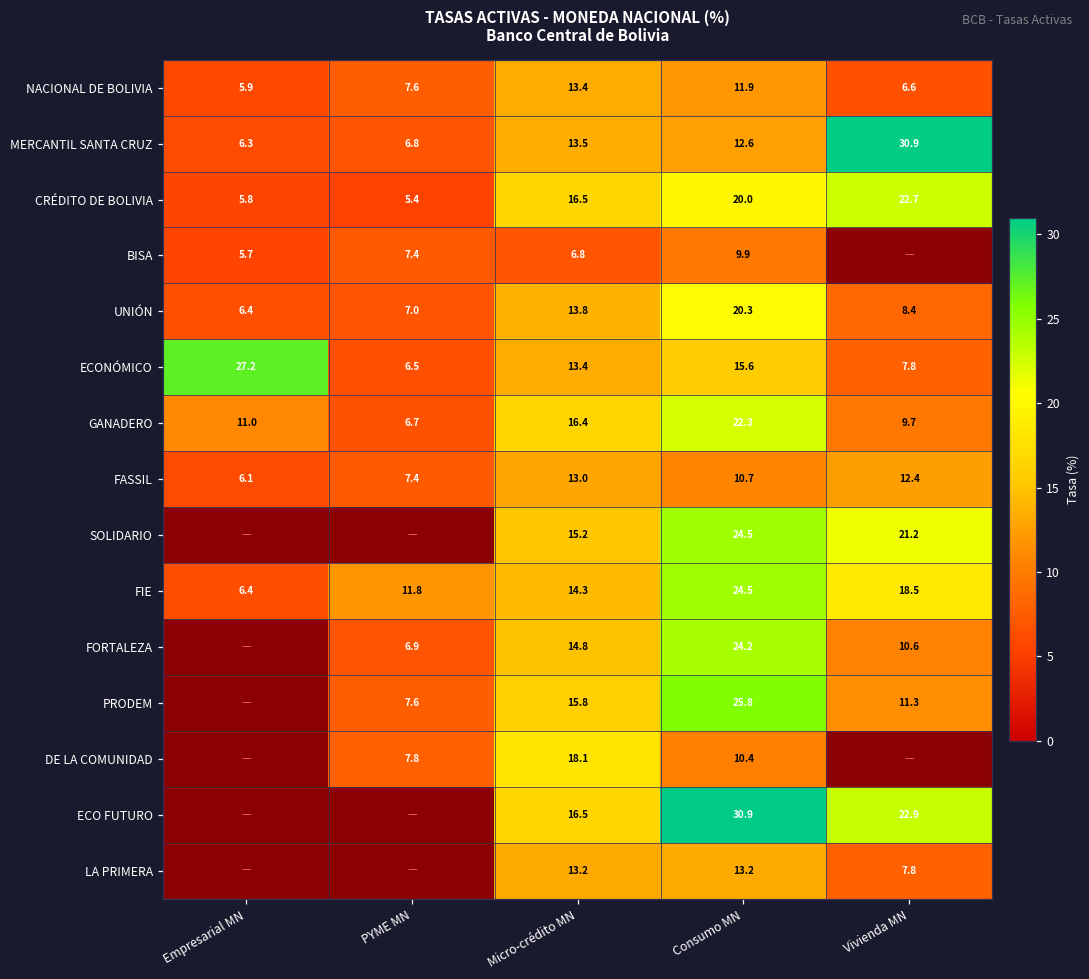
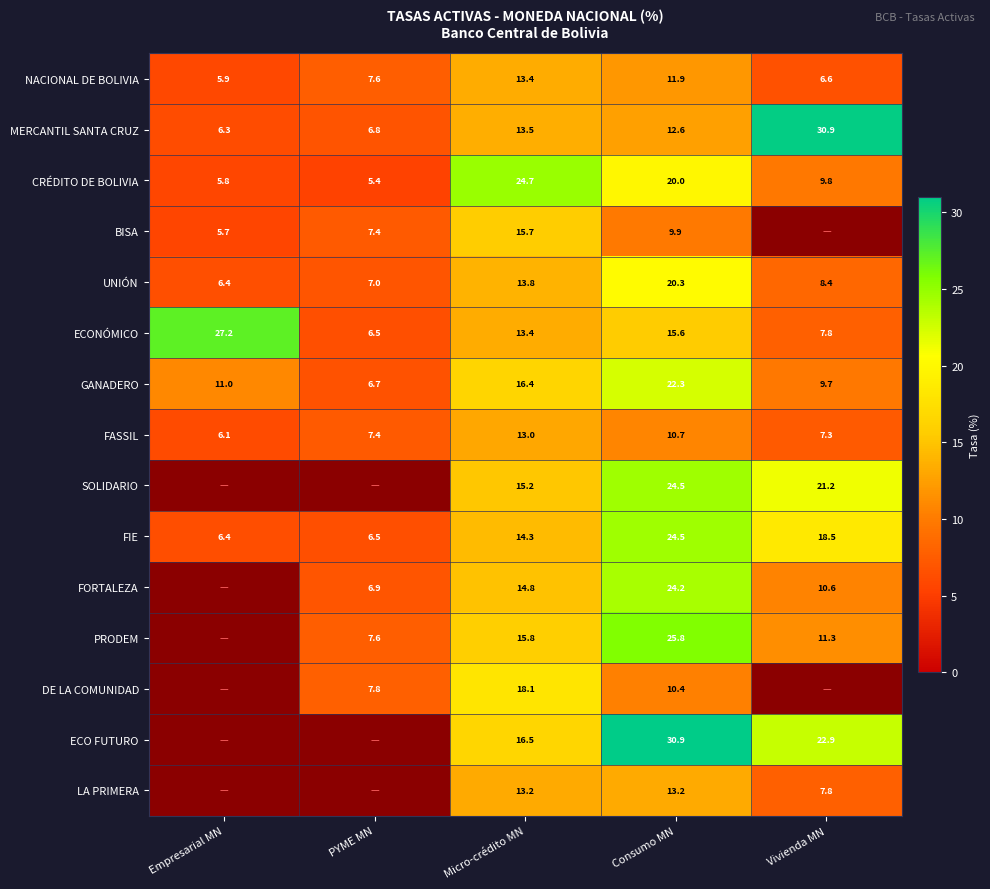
CRÉDITO DE BOLIVIA, Micro-crédito MN: 16.5 -> 24.7
CRÉDITO DE BOLIVIA, Vivienda MN: 22.7 -> 9.8
BISA, Micro-crédito MN: 6.8 -> 15.7
FASSIL, Vivienda MN: 12.4 -> 7.3
FIE, PYME MN: 11.8 -> 6.5
